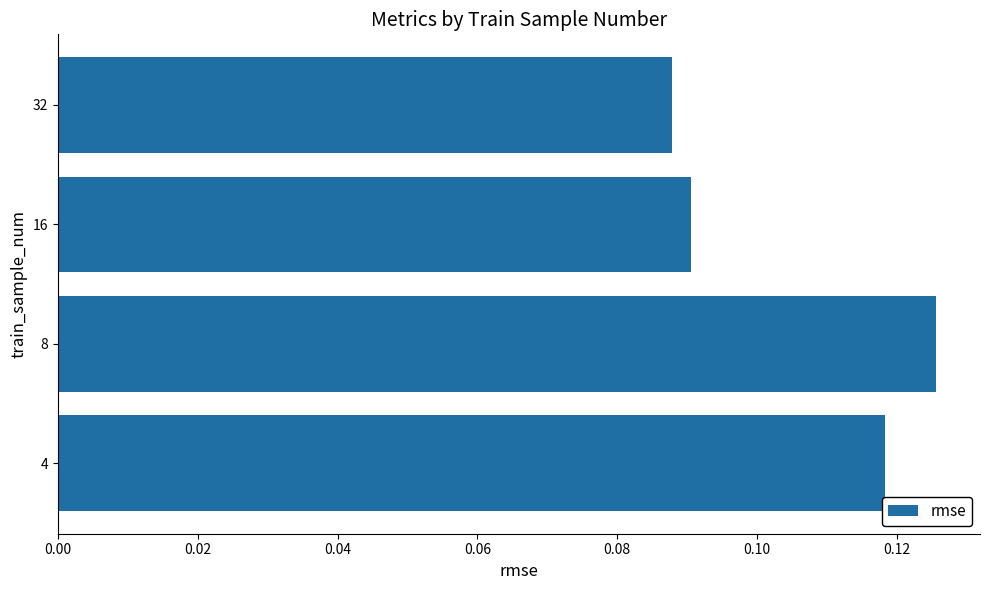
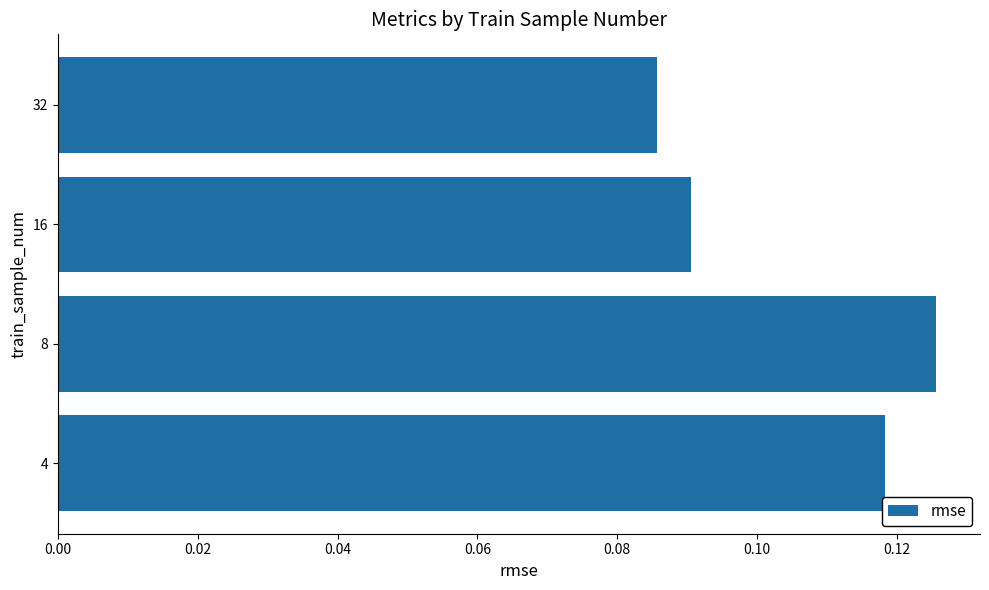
32: 0.088 -> 0.086
